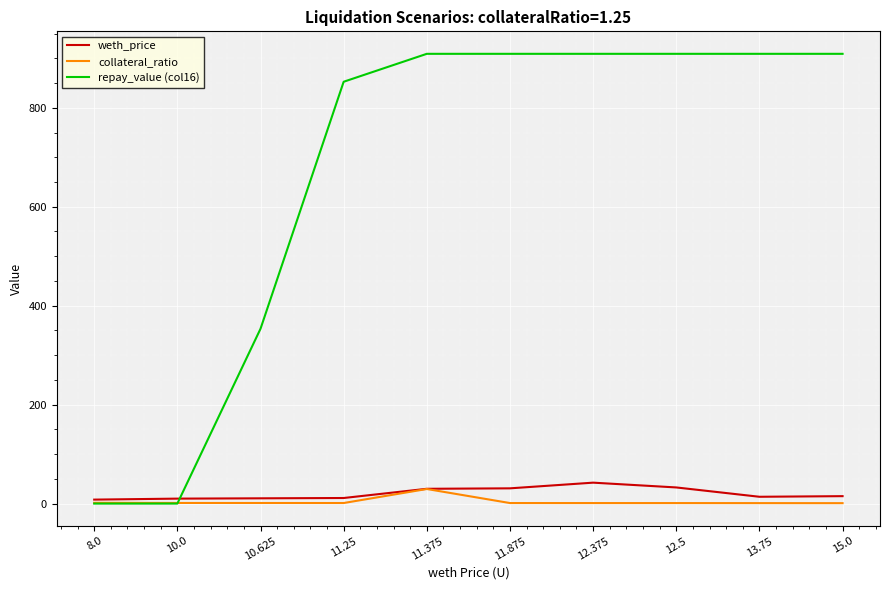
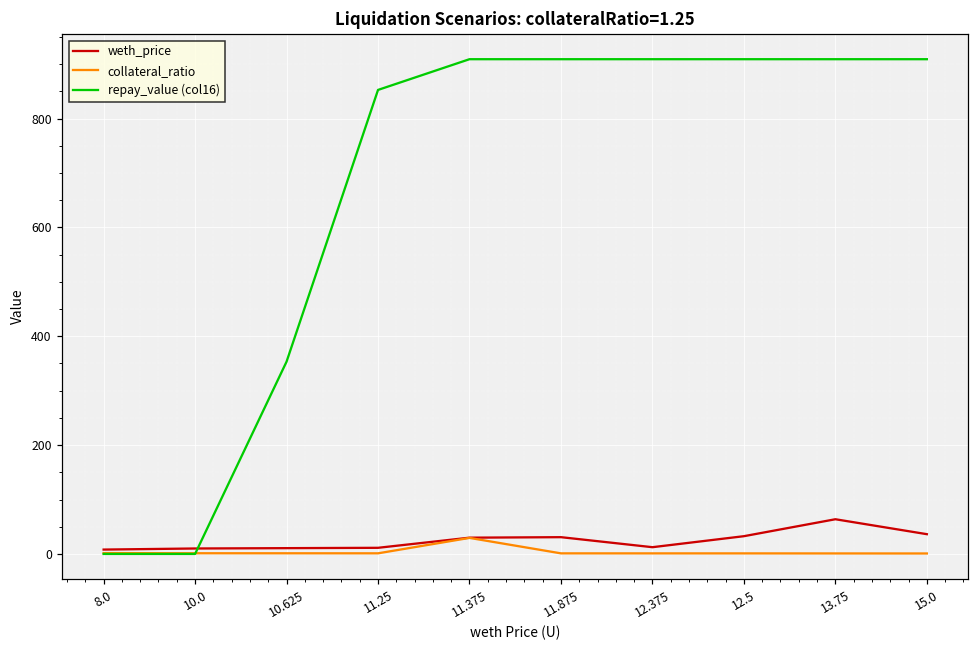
weth_price, 12.375: 40 -> 10
weth_price, 13.75: 10 -> 60
weth_price, 15.0: 20 -> 40
